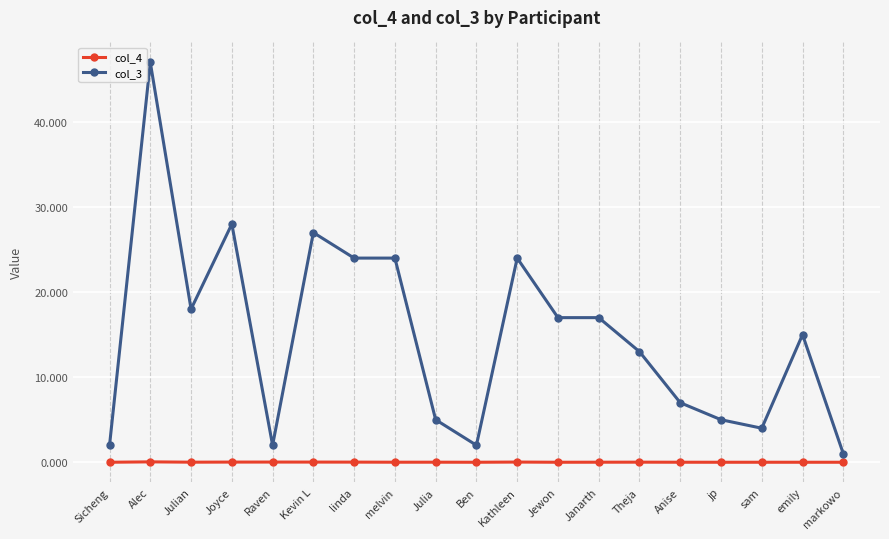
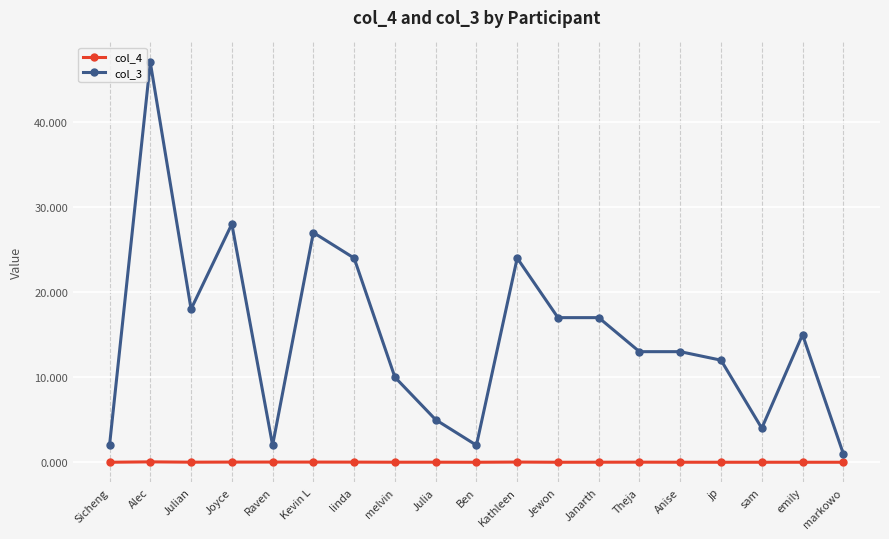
col_3, melvin: 24 -> 10
col_3, Anise: 7 -> 13
col_3, jp: 5 -> 12
